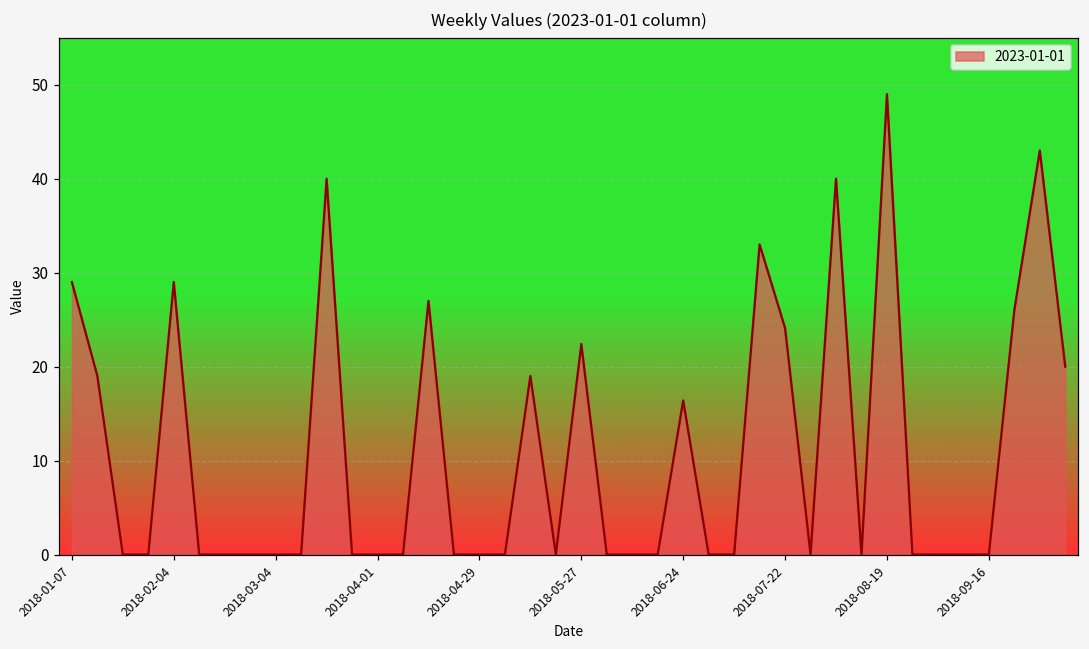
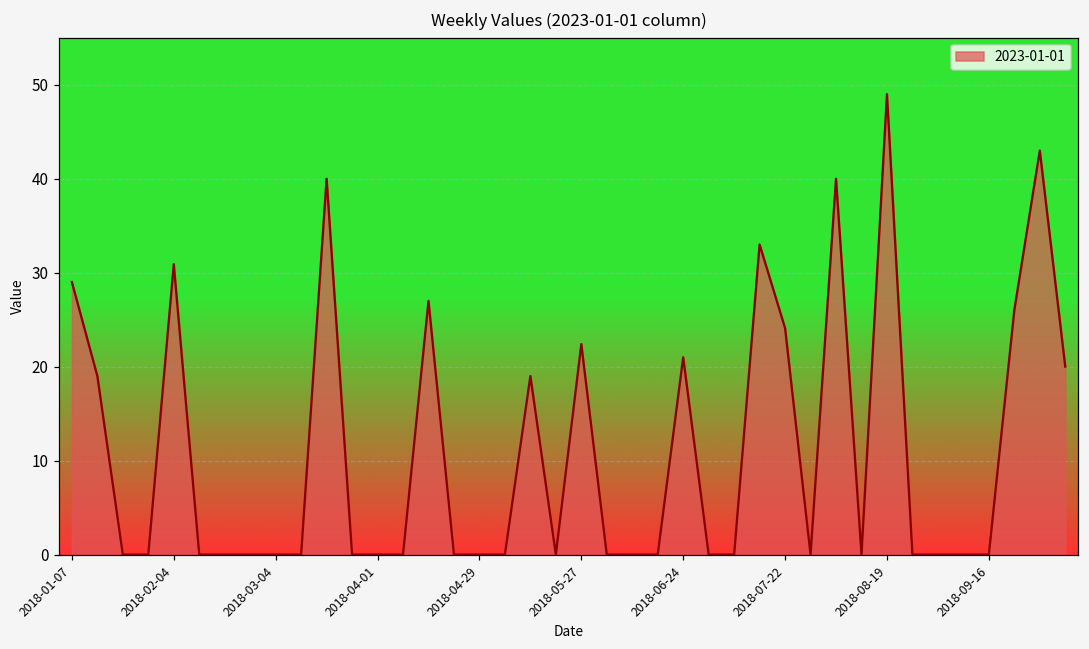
2018-02-04: 29 -> 31
2018-06-24: 16 -> 21
